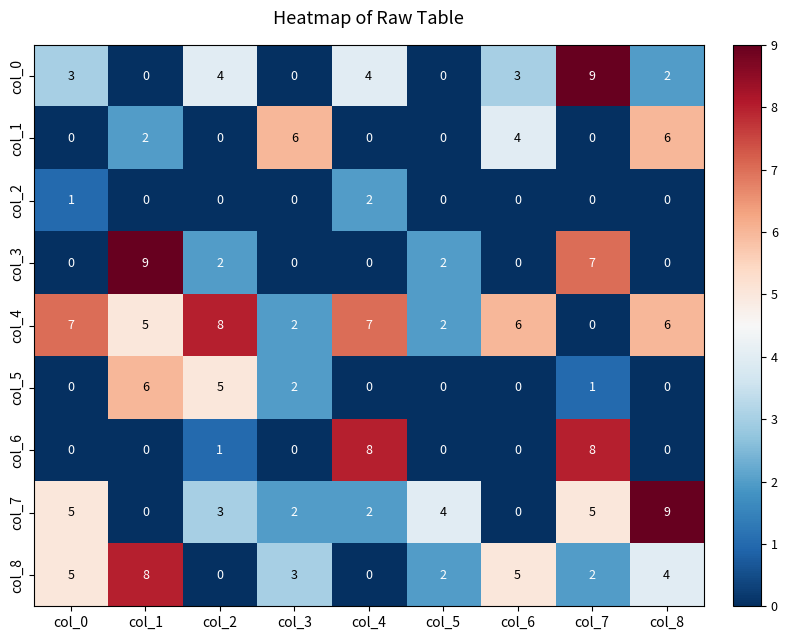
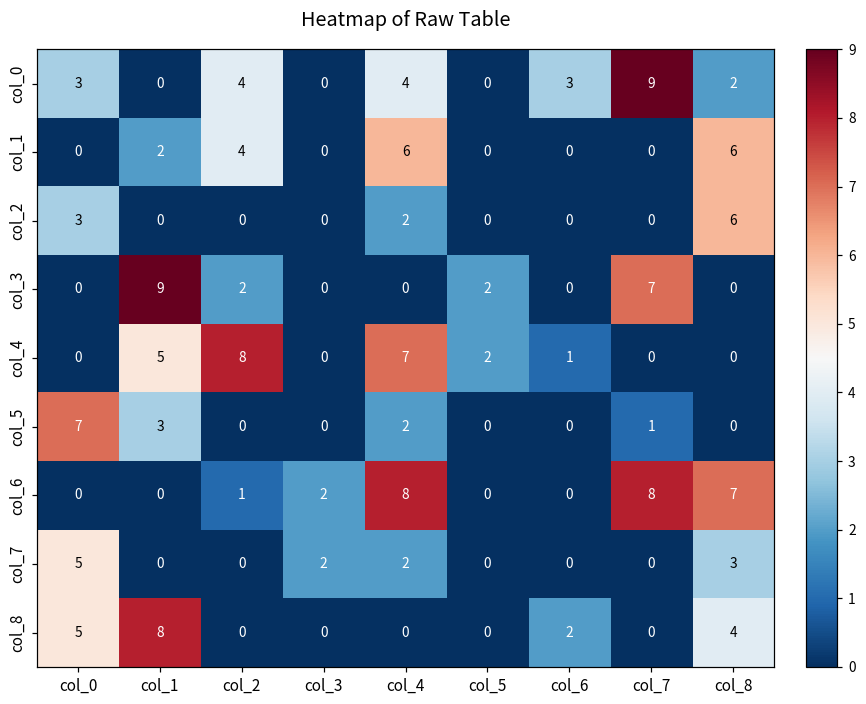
col_1, col_2: 0 -> 4
col_1, col_3: 6 -> 0
col_1, col_4: 0 -> 6
col_1, col_6: 4 -> 0
col_2, col_0: 1 -> 3
col_2, col_8: 0 -> 6
col_4, col_0: 7 -> 0
col_4, col_3: 2 -> 0
col_4, col_6: 6 -> 1
col_4, col_8: 6 -> 0
col_5, col_0: 0 -> 7
col_5, col_1: 6 -> 3
col_5, col_2: 5 -> 0
col_5, col_3: 2 -> 0
col_5, col_4: 0 -> 2
col_6, col_3: 0 -> 2
col_6, col_8: 0 -> 7
col_7, col_2: 3 -> 0
col_7, col_5: 4 -> 0
col_7, col_7: 5 -> 0
col_7, col_8: 9 -> 3
col_8, col_3: 3 -> 0
col_8, col_5: 2 -> 0
col_8, col_6: 5 -> 2
col_8, col_7: 2 -> 0
